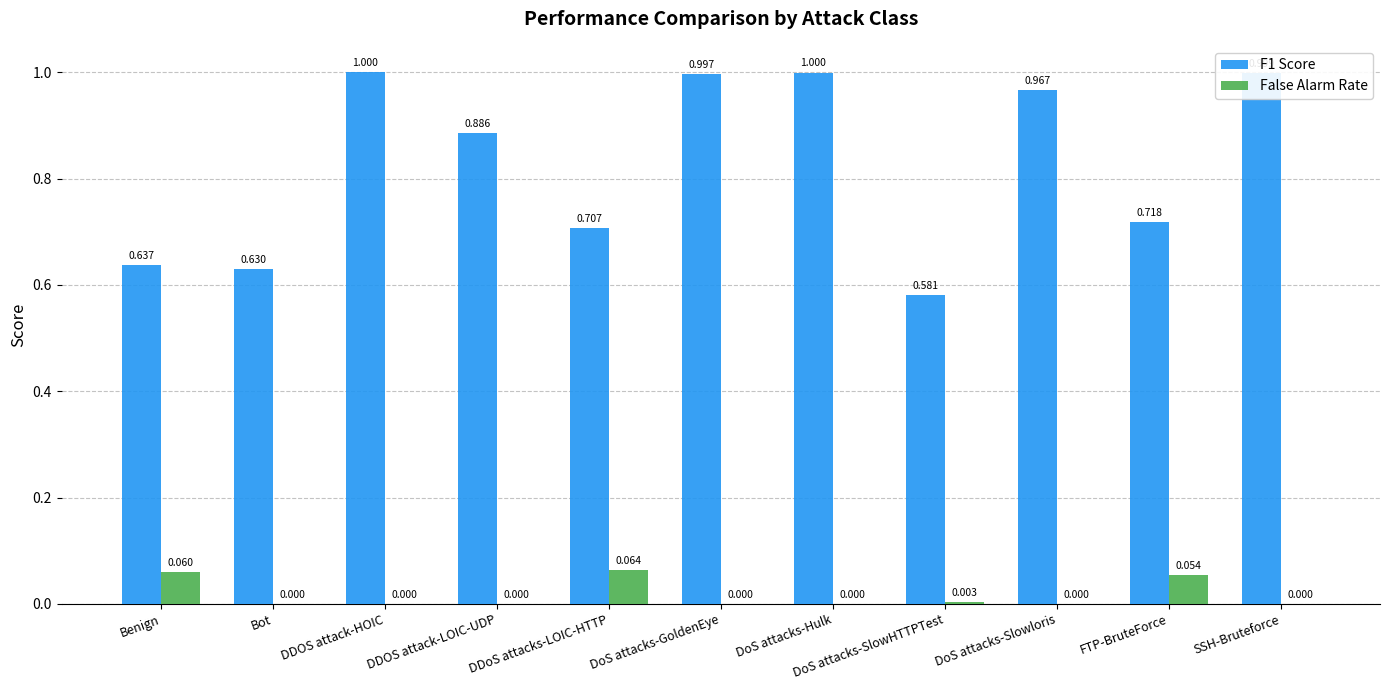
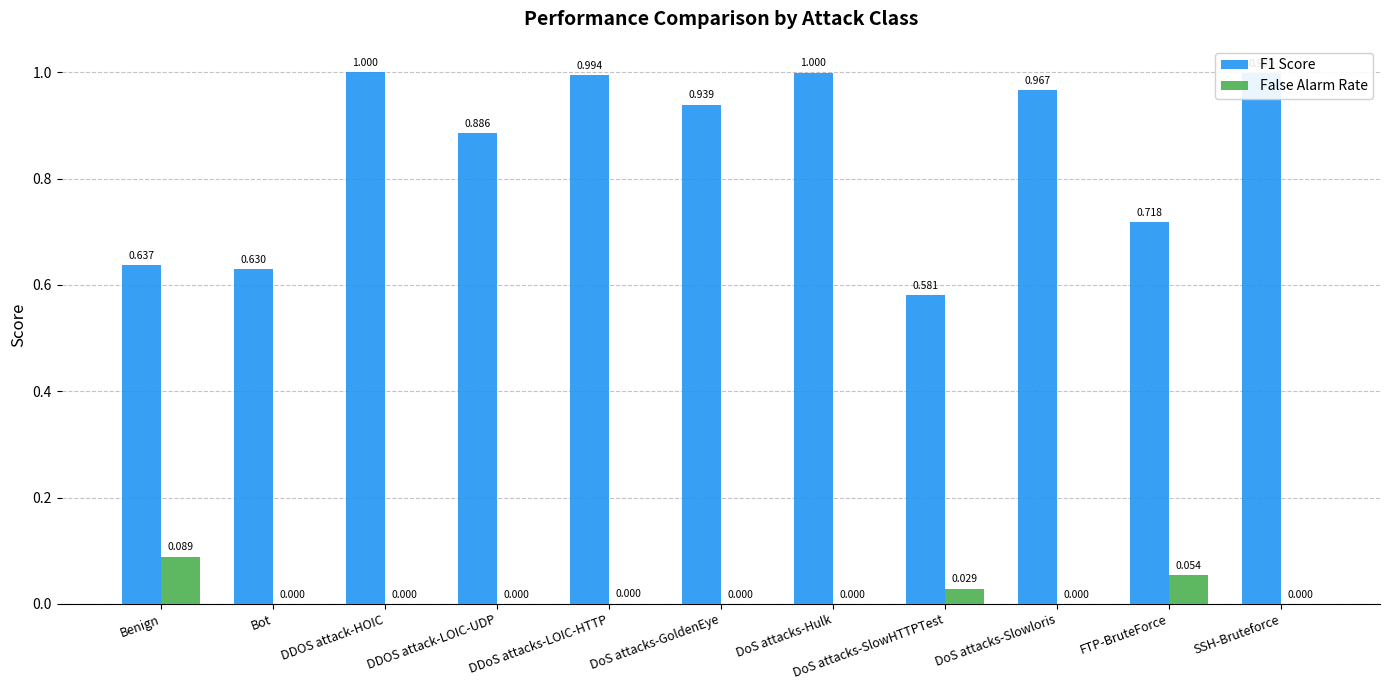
False Alarm Rate, Benign: 0.060 -> 0.089
F1 Score, DDoS attacks-LOIC-HTTP: 0.707 -> 0.994
False Alarm Rate, DDoS attacks-LOIC-HTTP: 0.064 -> 0.000
F1 Score, DoS attacks-GoldenEye: 0.997 -> 0.939
False Alarm Rate, DoS attacks-SlowHTTPTest: 0.003 -> 0.029
